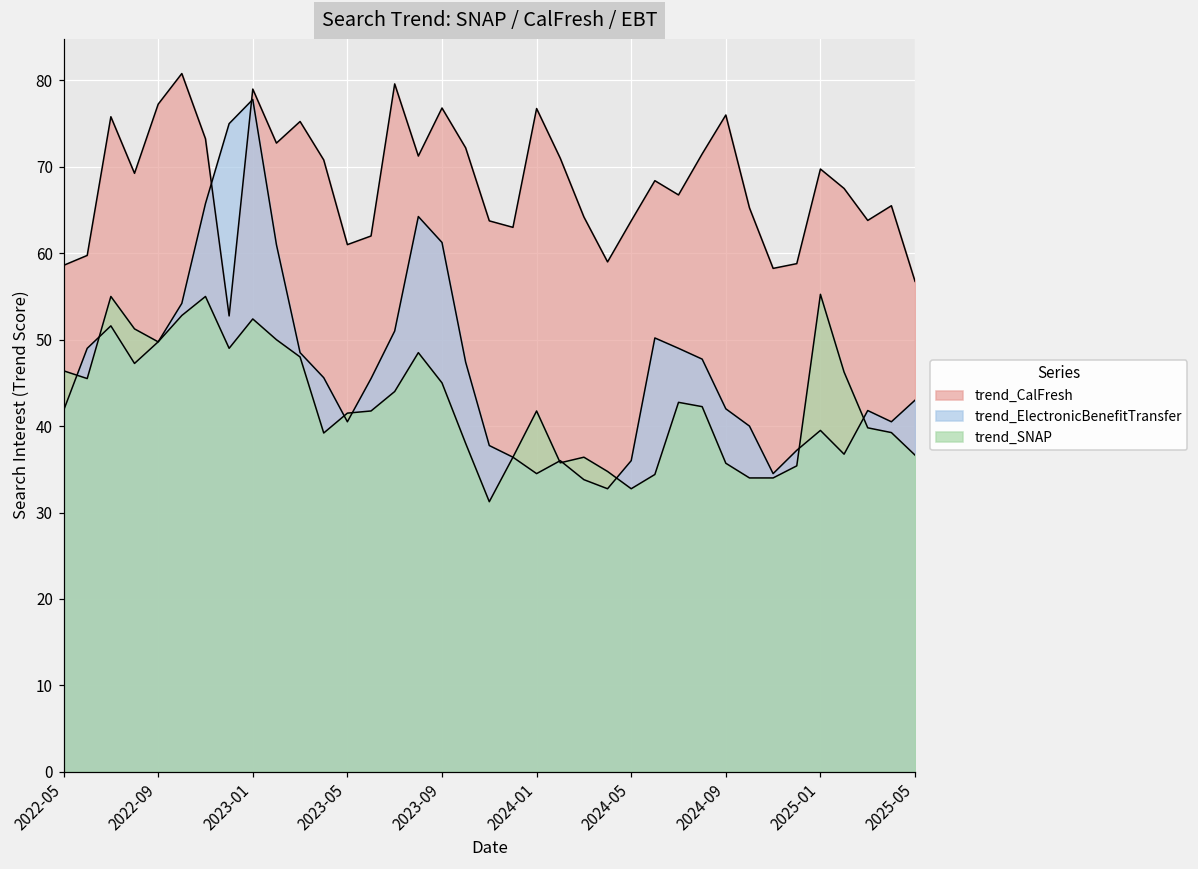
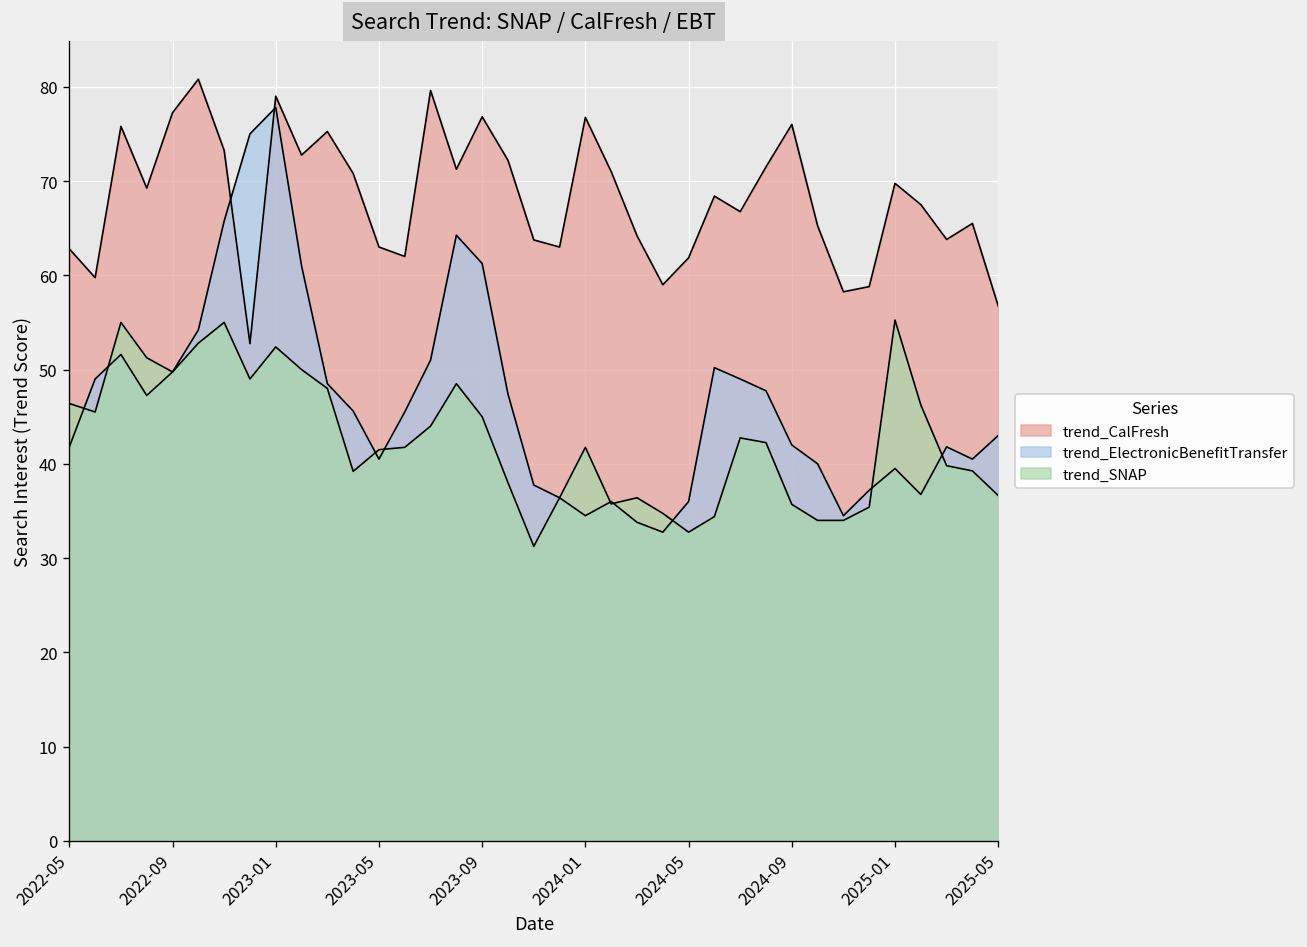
trend_CalFresh, 2022-05: 59 -> 63
trend_CalFresh, 2023-05: 61 -> 63
trend_CalFresh, 2024-05: 64 -> 62
